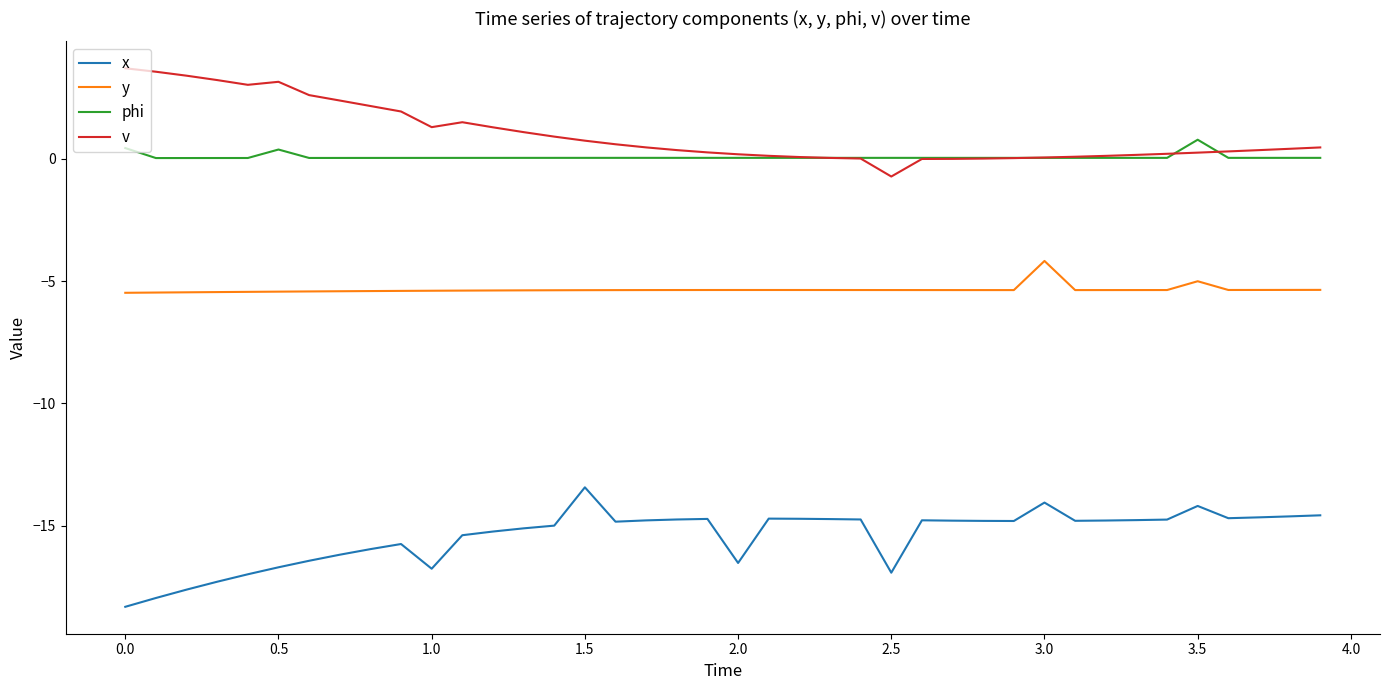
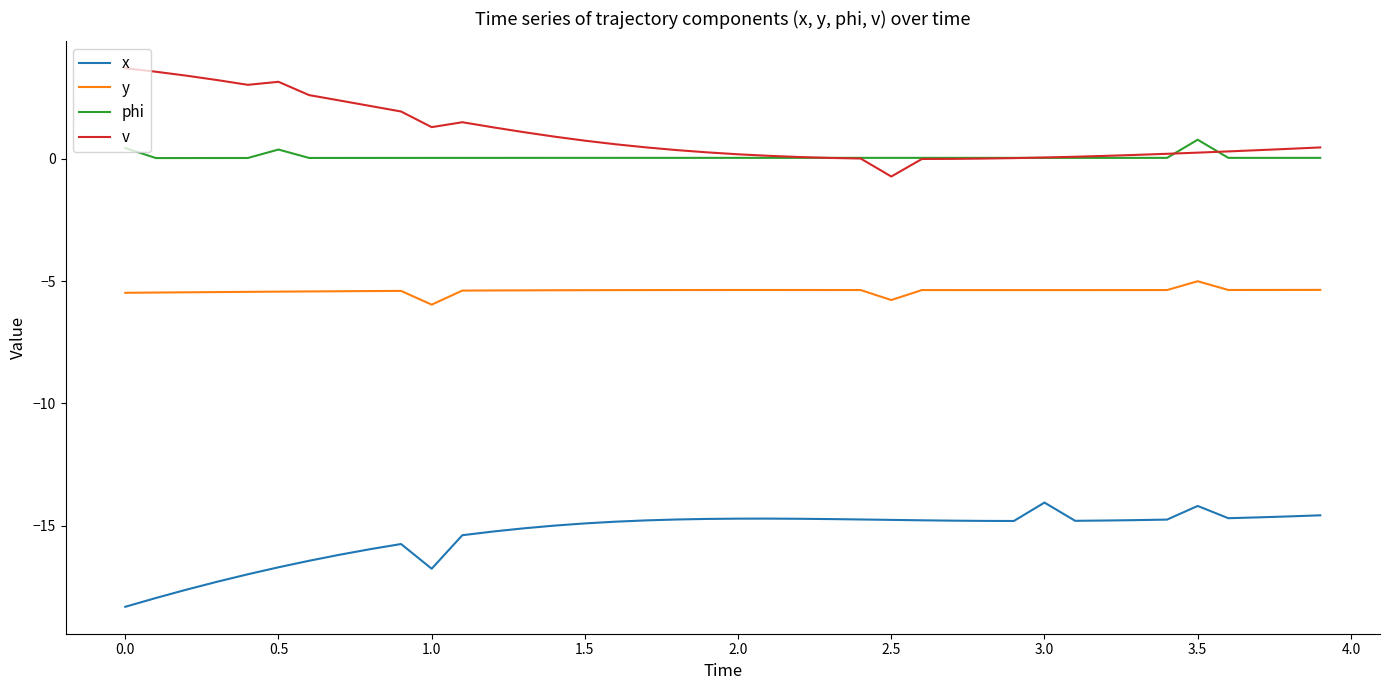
y, 1.0: -5.4 -> -6.0
x, 1.5: -13.4 -> -14.9
x, 2.0: -16.5 -> -14.7
x, 2.5: -16.9 -> -14.8
y, 2.5: -5.4 -> -5.8
y, 3.0: -4.2 -> -5.4
